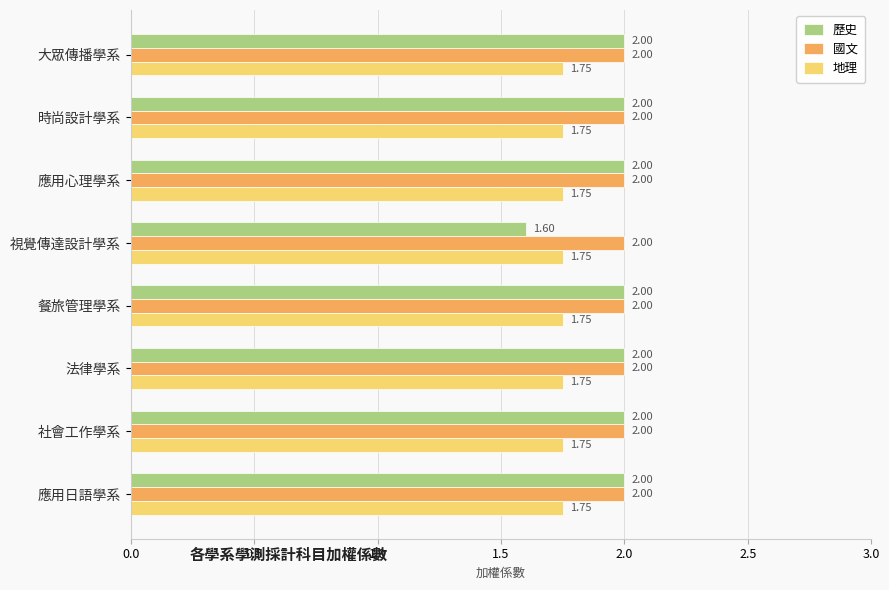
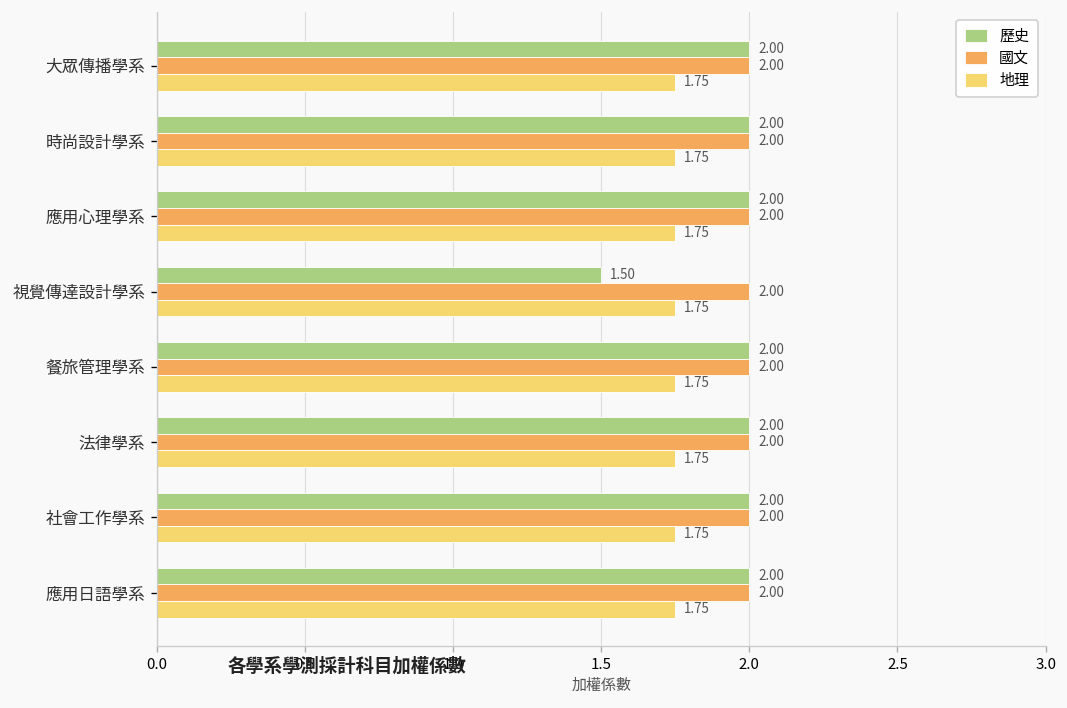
歷史, 視覺傳達設計學系: 1.60 -> 1.50
